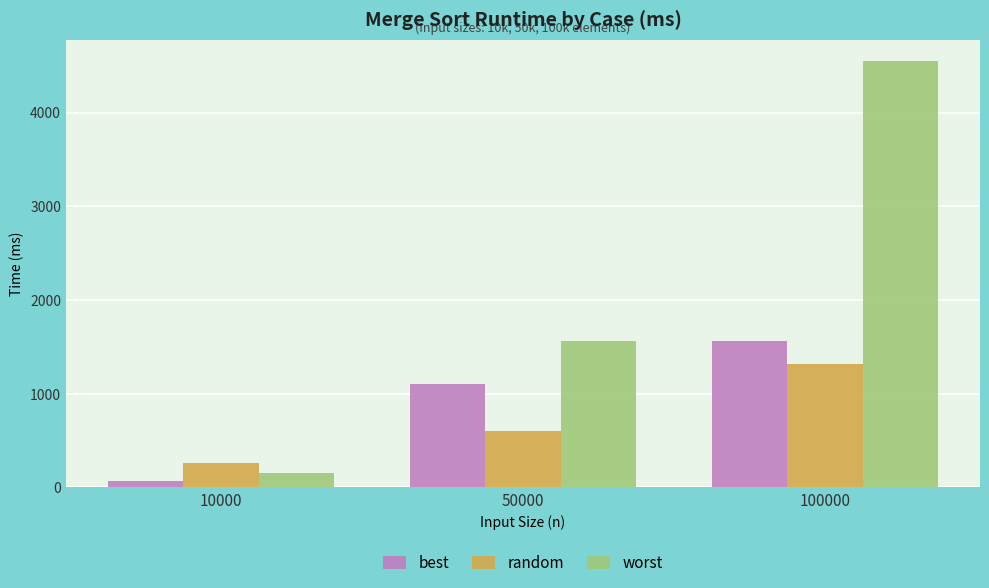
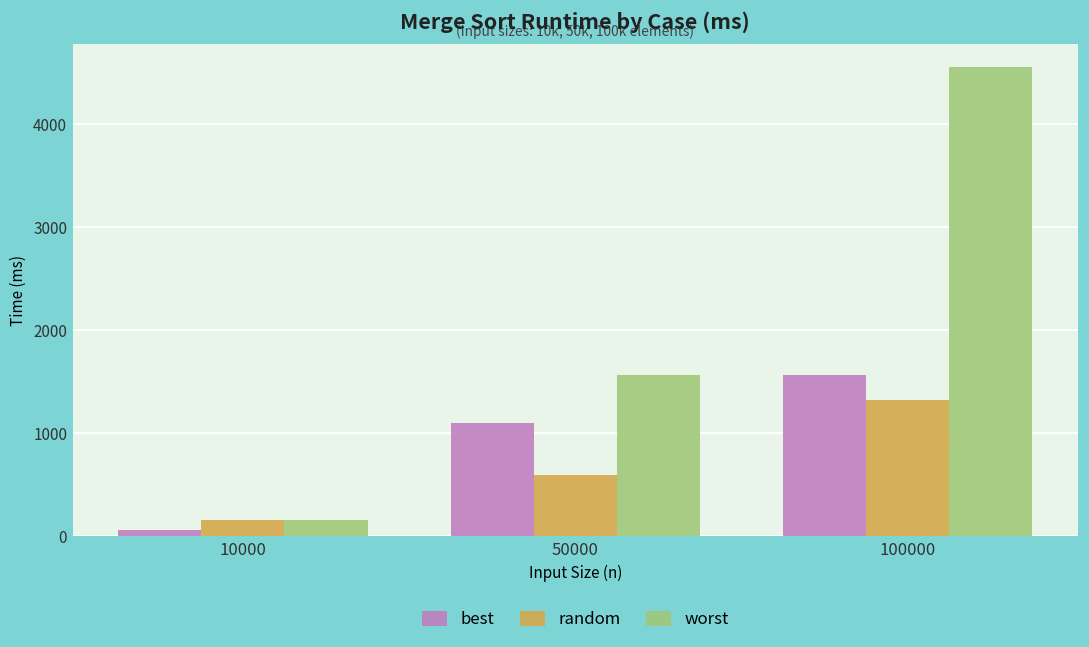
random, 10000: 300 -> 200
